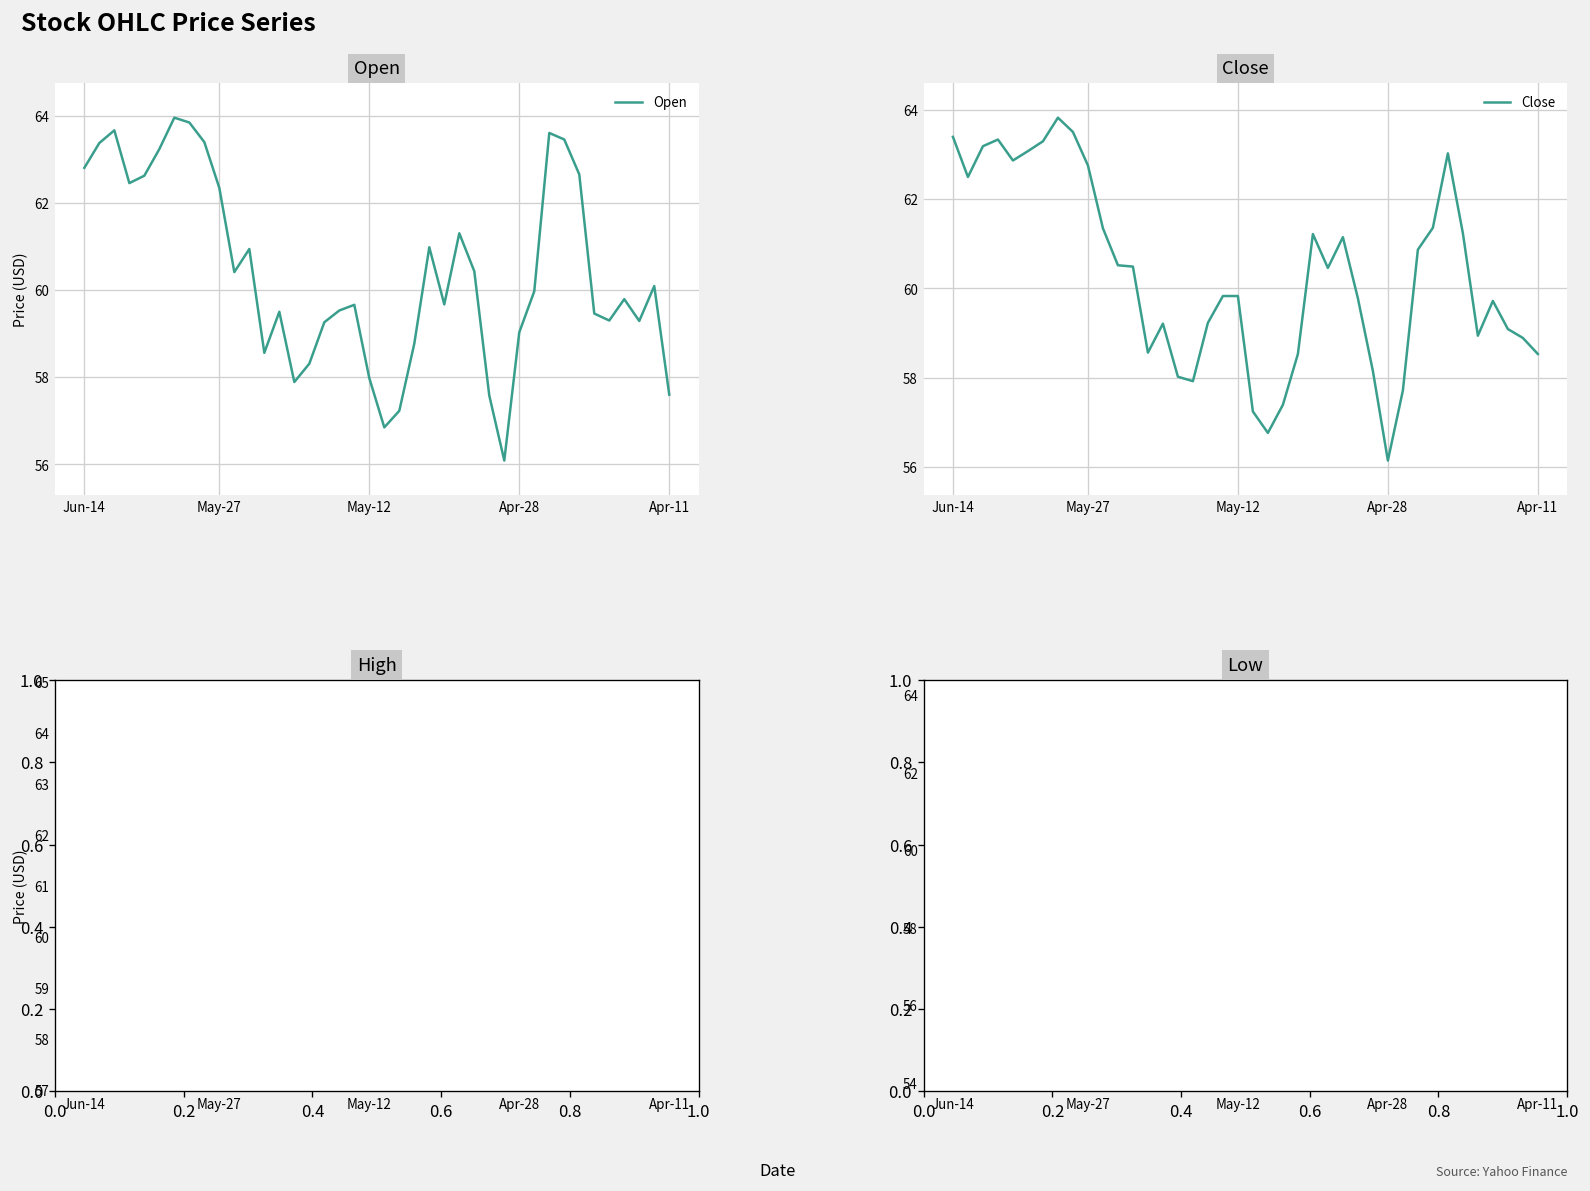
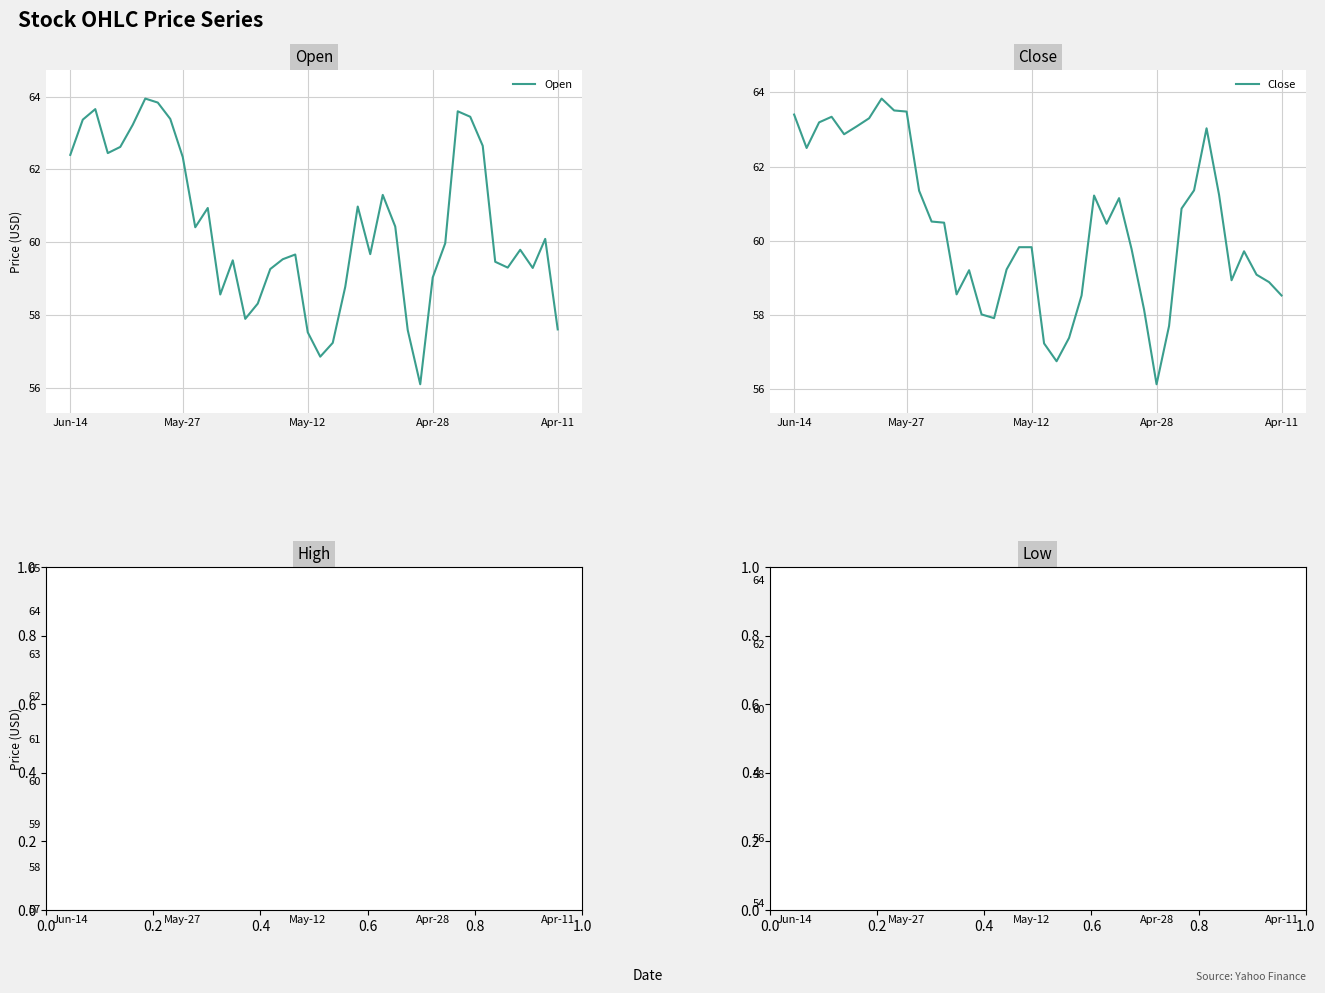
Open, Jun-14: 62.8 -> 62.4
Open, May-12: 58.0 -> 57.5
Close, May-27: 62.8 -> 63.5
